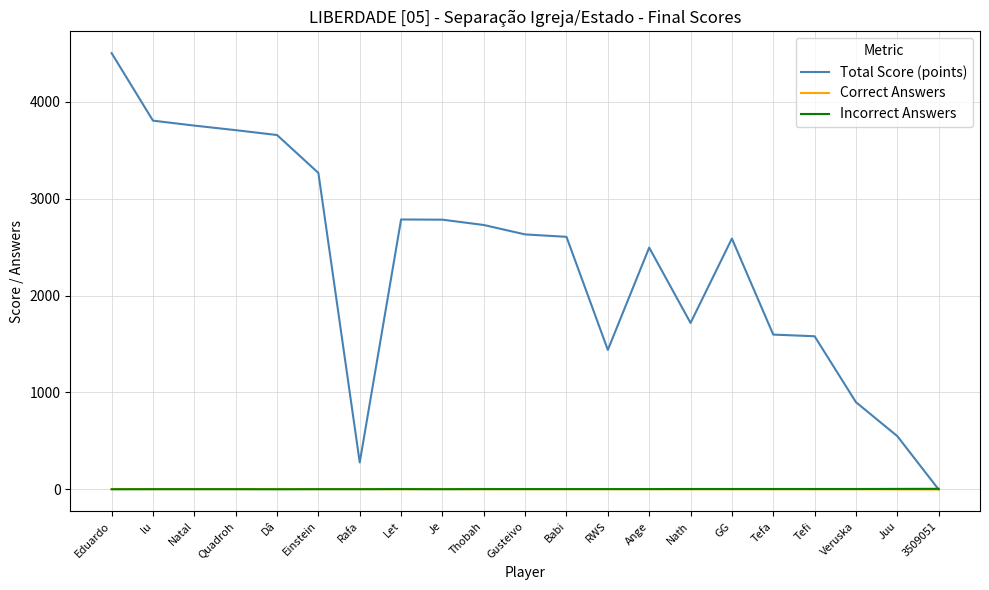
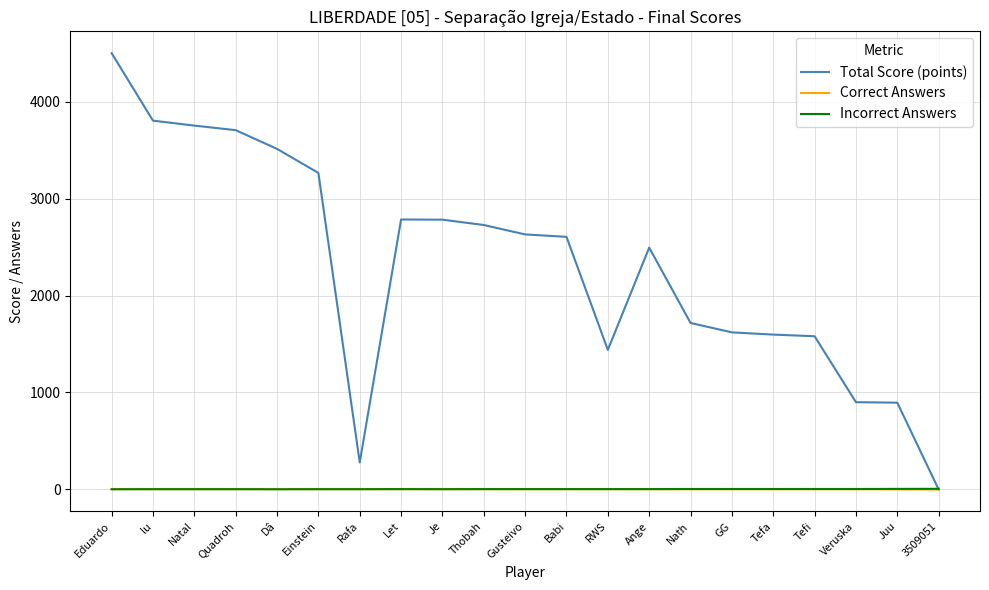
Total Score (points), Dâ: 3700 -> 3500
Total Score (points), GG: 2600 -> 1600
Total Score (points), Juu: 600 -> 900
